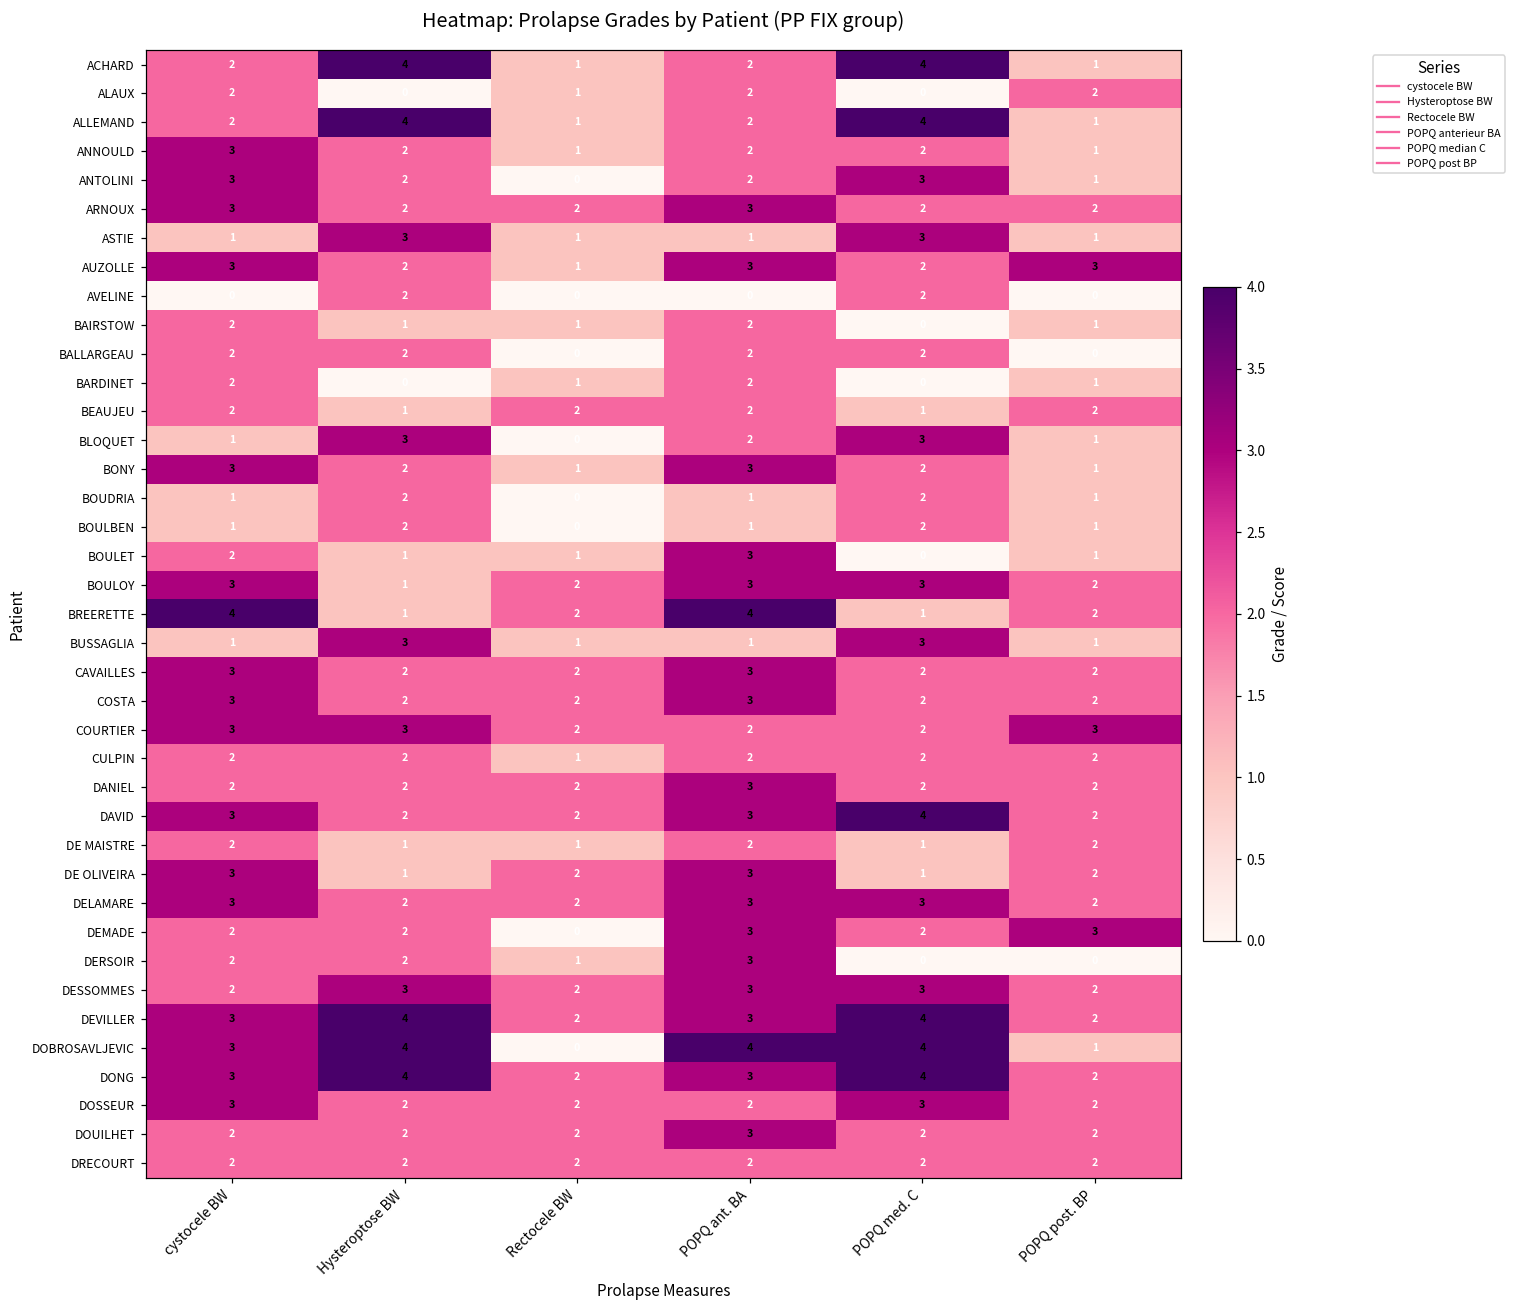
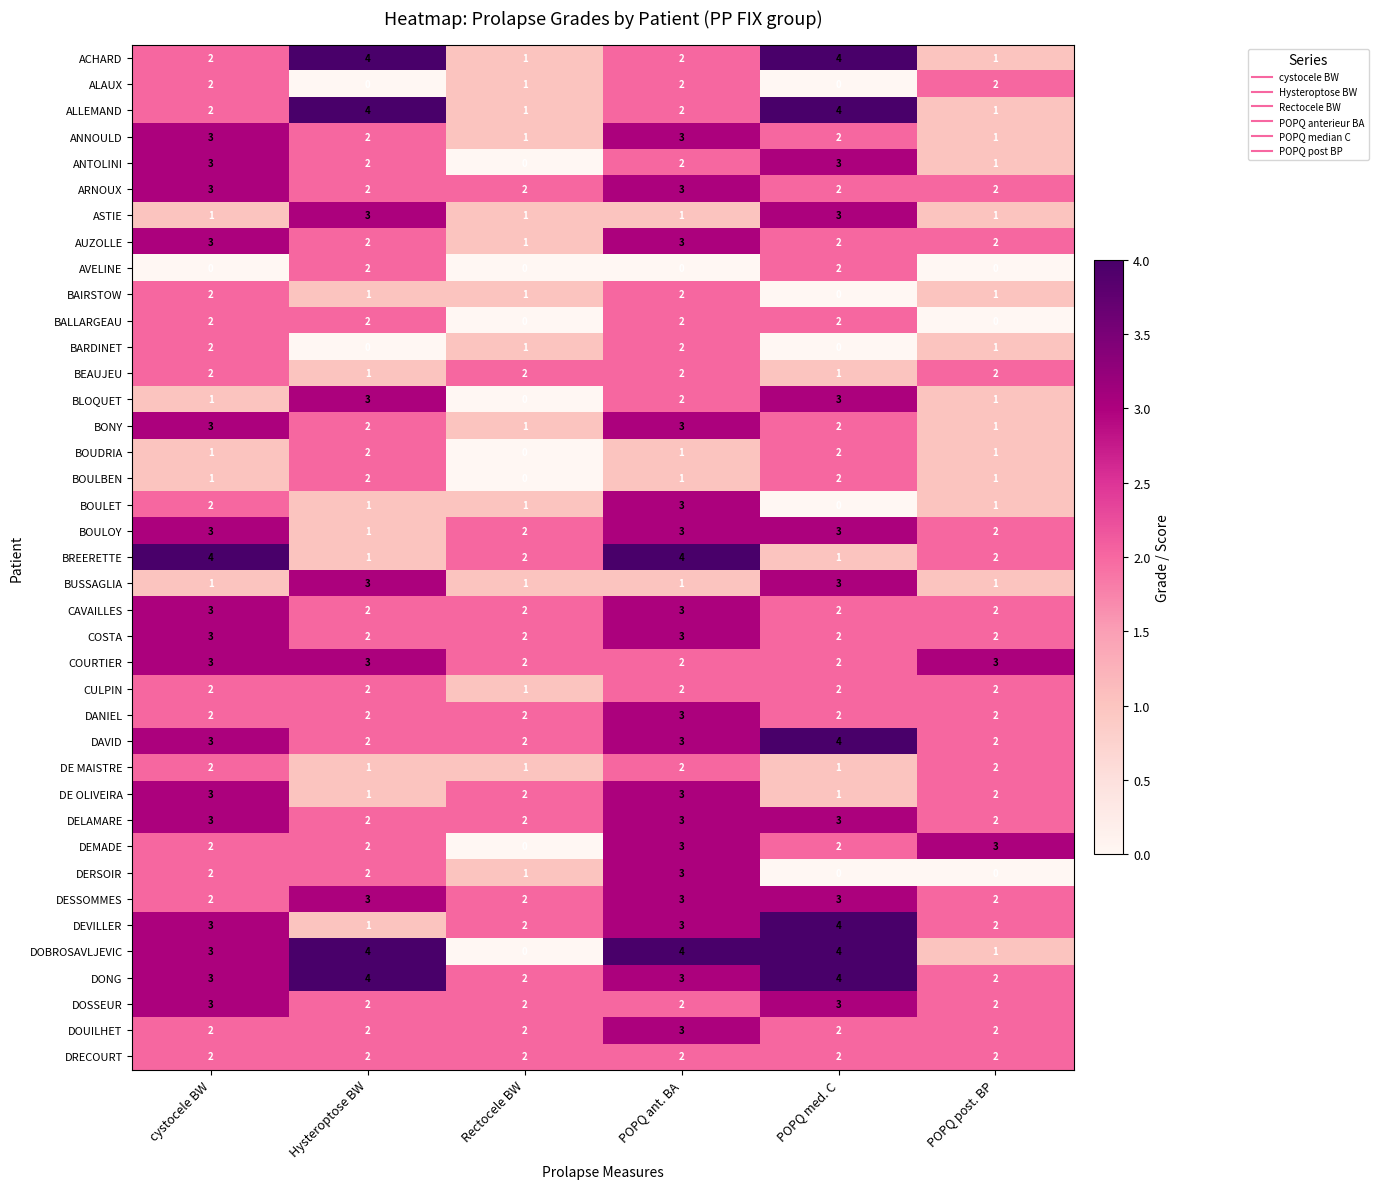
ANNOULD, POPQ ant. BA: 2 -> 3
AUZOLLE, POPQ post. BP: 3 -> 2
DEVILLER, Hysteroptose BW: 4 -> 1
